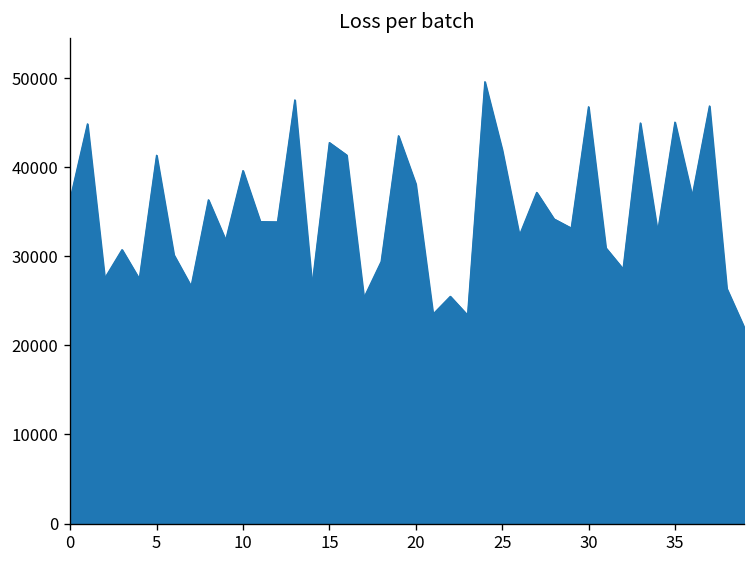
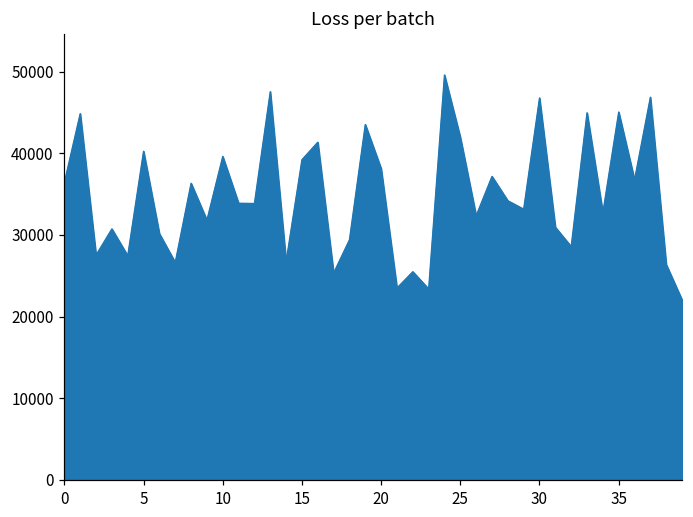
5: 41000 -> 40000
15: 43000 -> 39000
